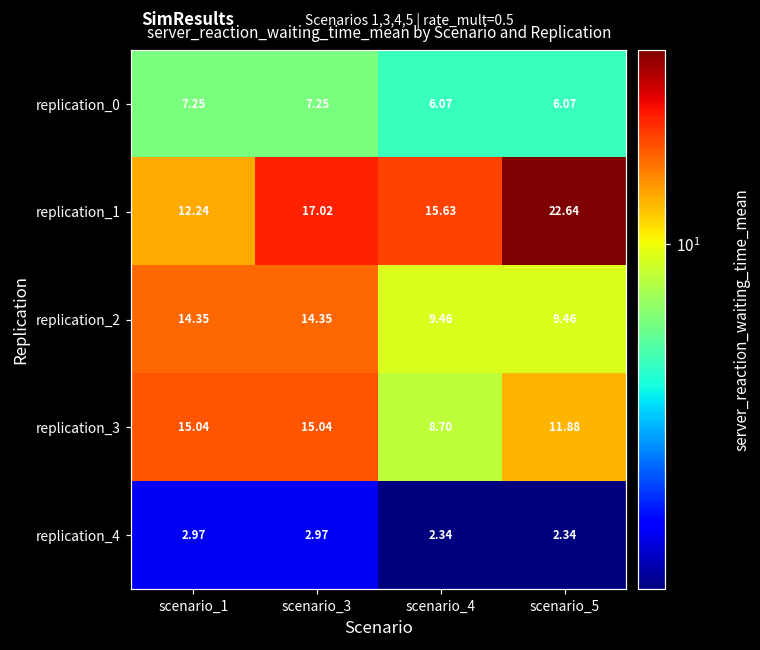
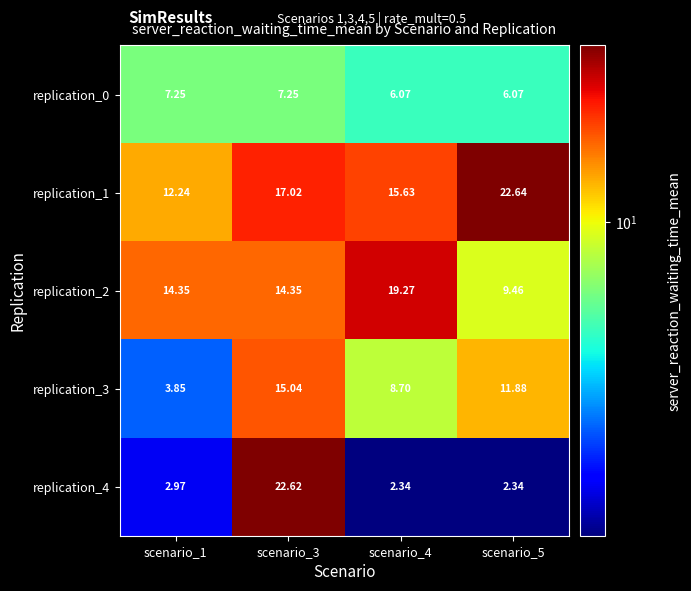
replication_2, scenario_4: 9.46 -> 19.27
replication_3, scenario_1: 15.04 -> 3.85
replication_4, scenario_3: 2.97 -> 22.62
